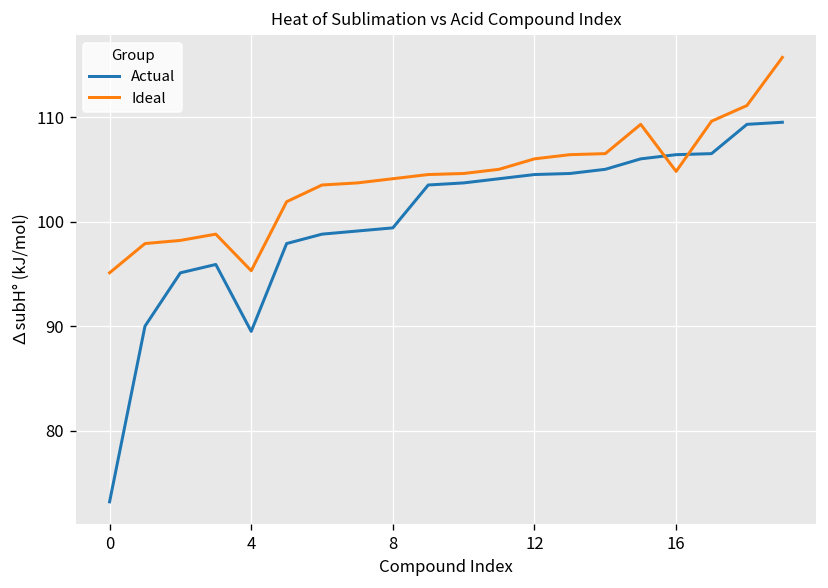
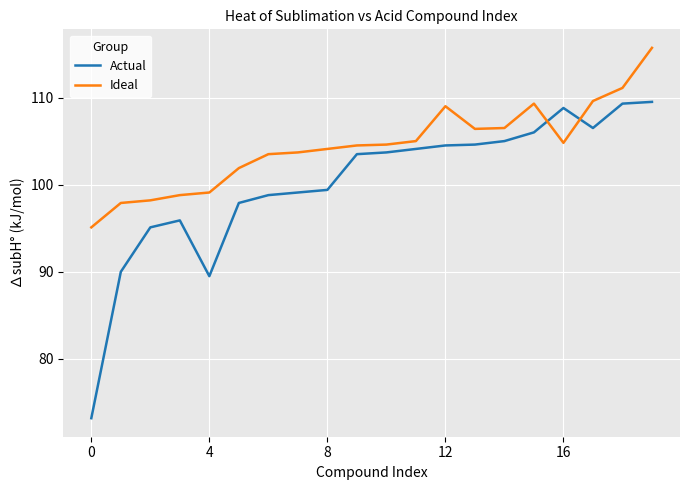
Ideal, 4: 95 -> 99
Ideal, 12: 106 -> 109
Actual, 16: 106 -> 109
